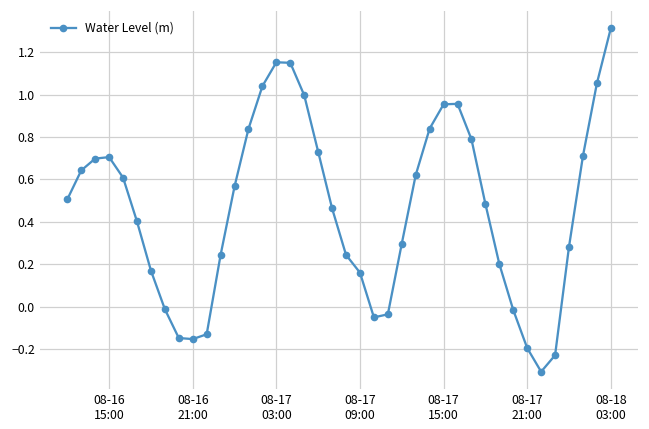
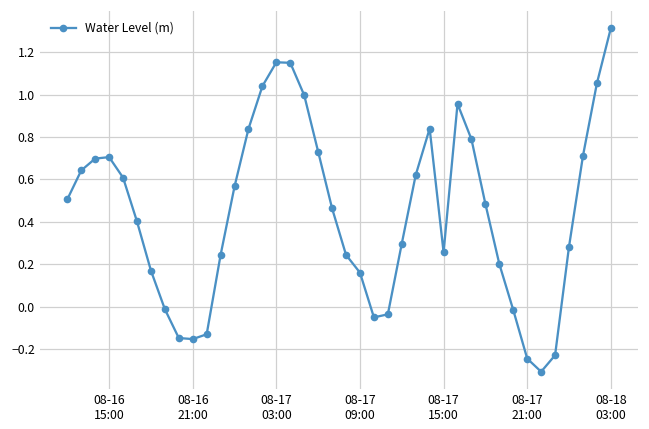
08-17 15:00: 0.95 -> 0.26
08-17 21:00: -0.20 -> -0.25
